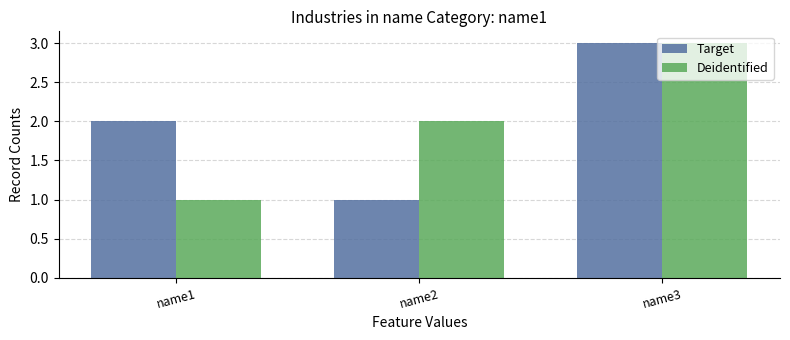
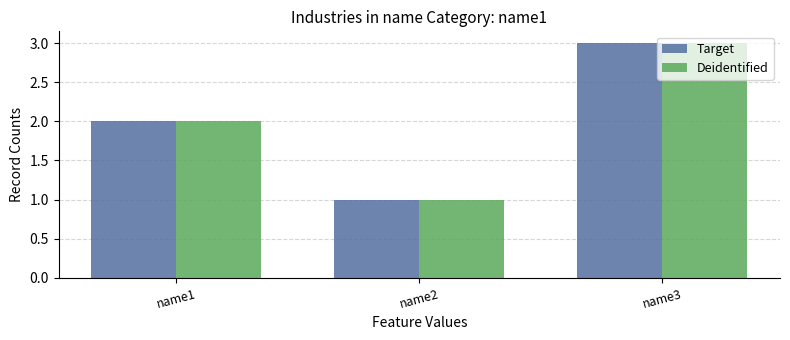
Deidentified, name1: 1 -> 2
Deidentified, name2: 2 -> 1
